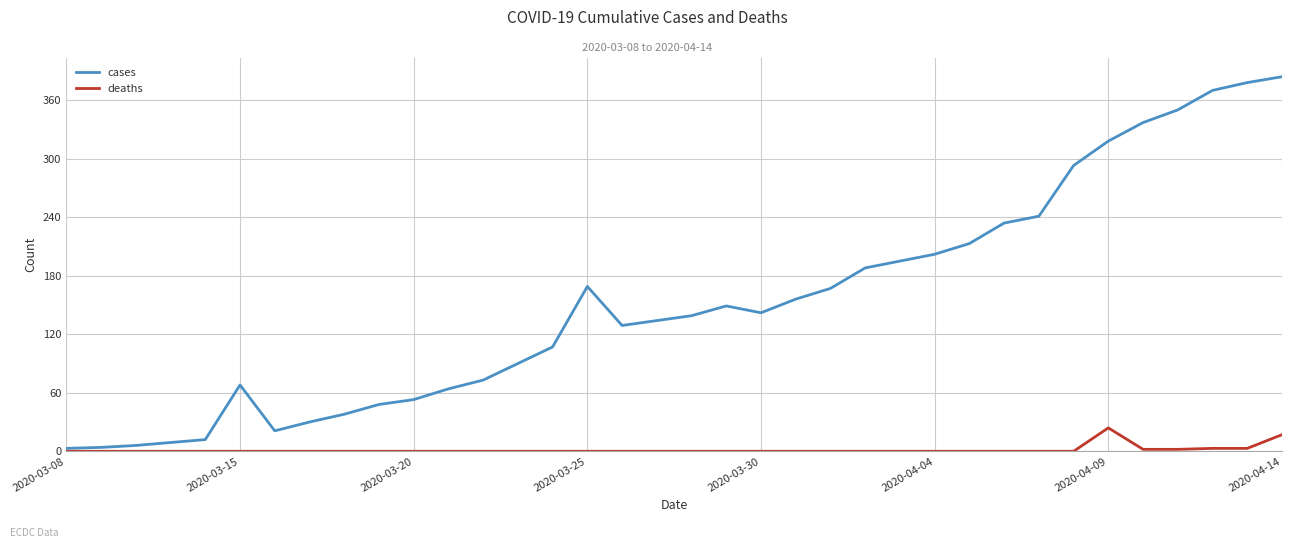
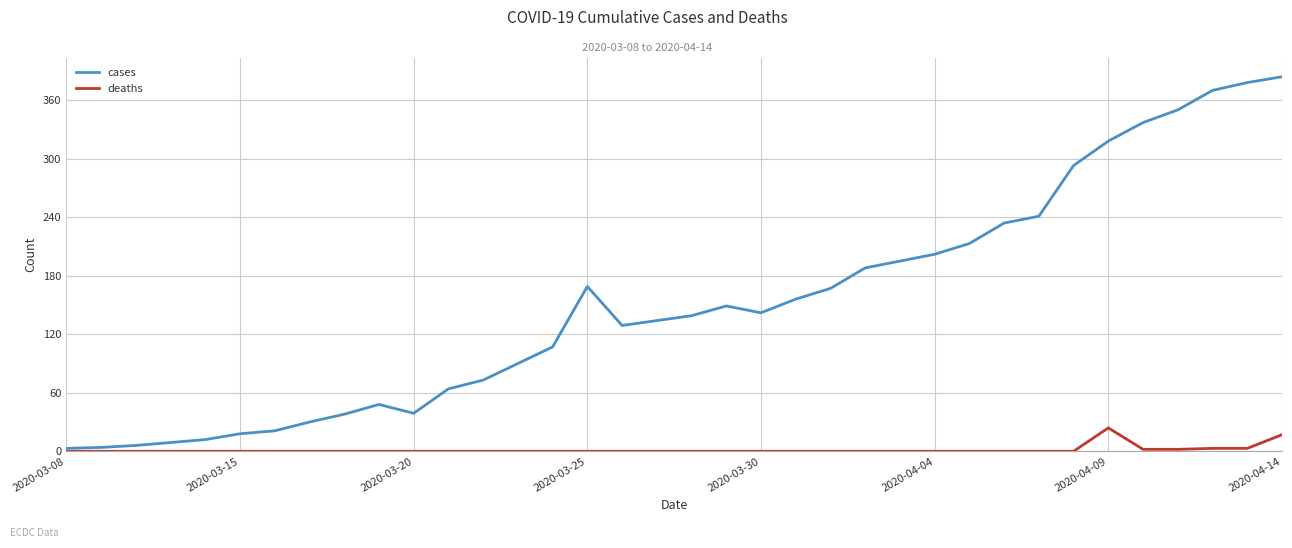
cases, 2020-03-15: 70 -> 20
cases, 2020-03-20: 50 -> 40
